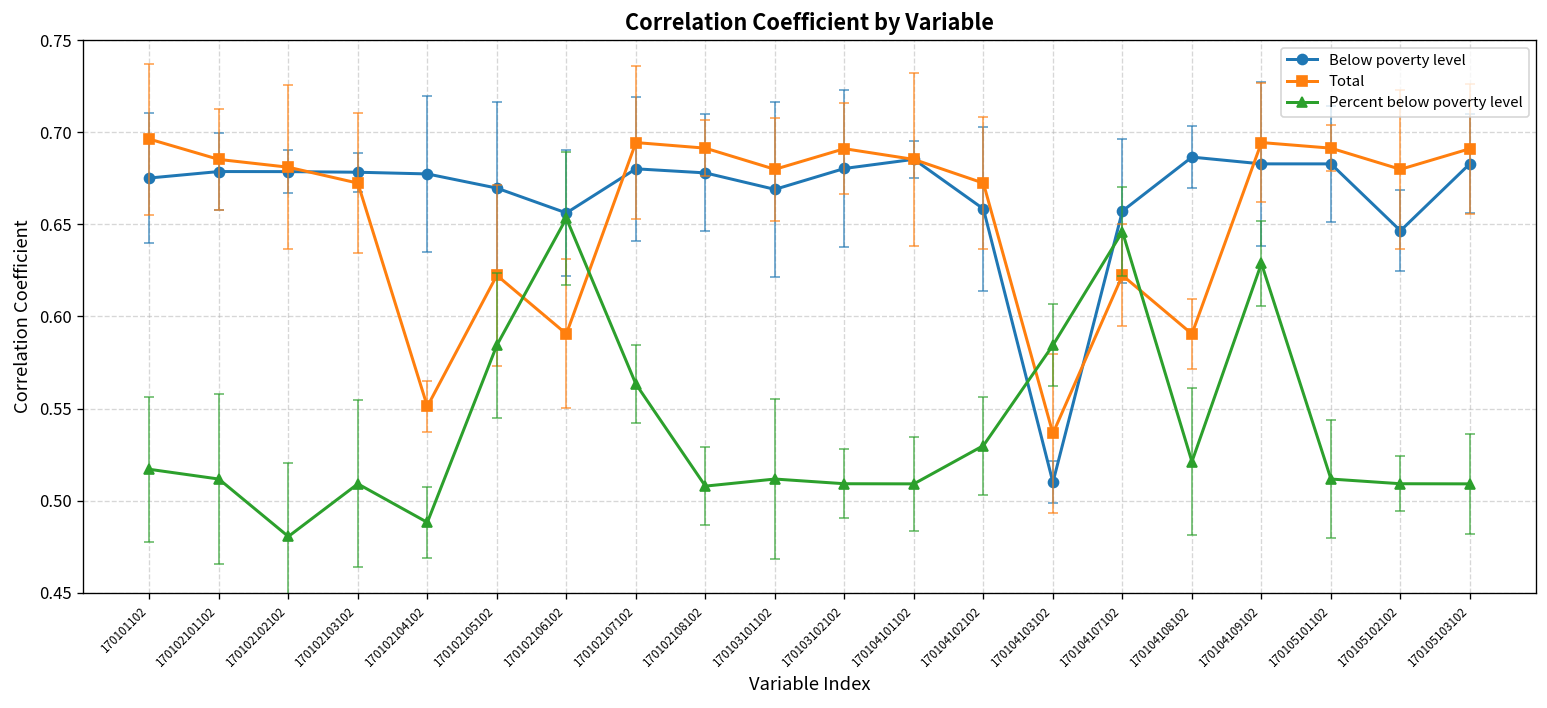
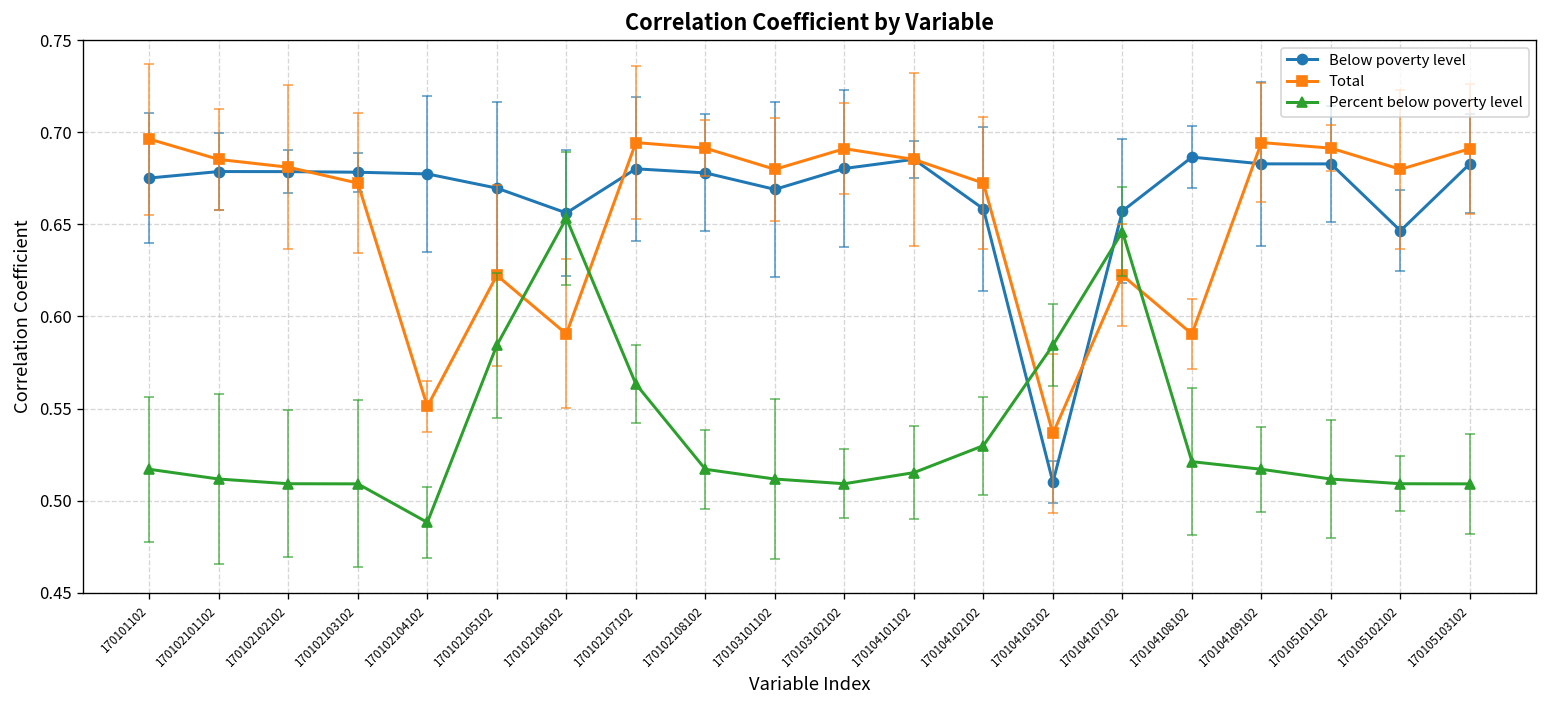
Percent below poverty level, 170102102102: 0.481 -> 0.509
Percent below poverty level, 170102108102: 0.508 -> 0.517
Percent below poverty level, 170104101102: 0.509 -> 0.515
Percent below poverty level, 170104109102: 0.629 -> 0.517
